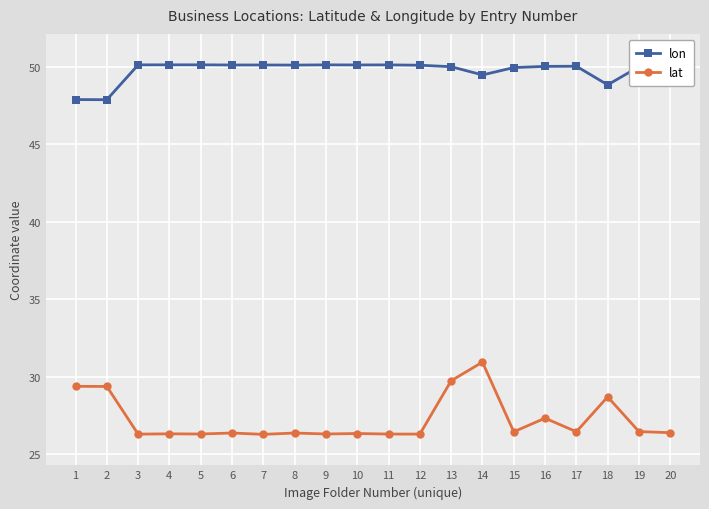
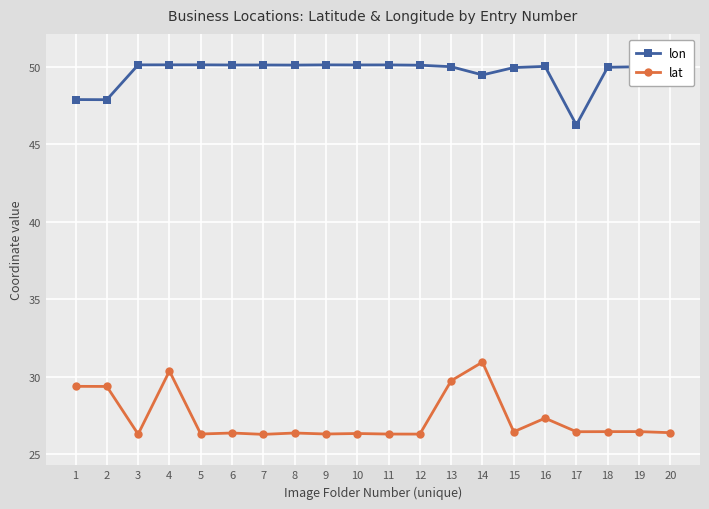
lat, 4: 26.3 -> 30.4
lon, 17: 50.1 -> 46.3
lon, 18: 48.9 -> 50.0
lat, 18: 28.7 -> 26.4
